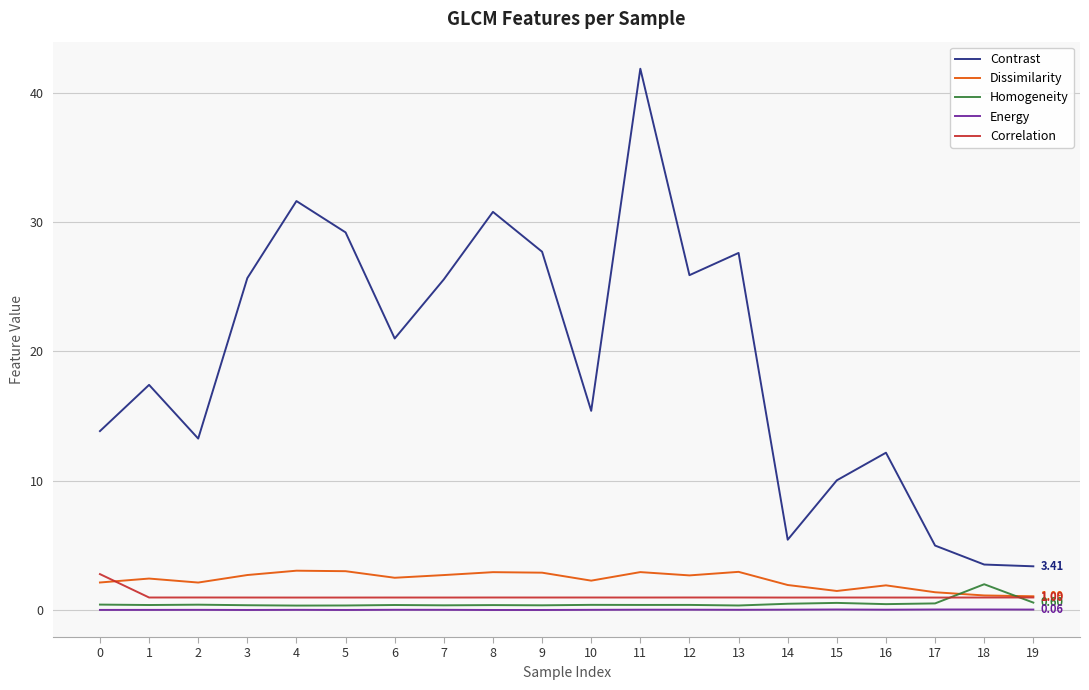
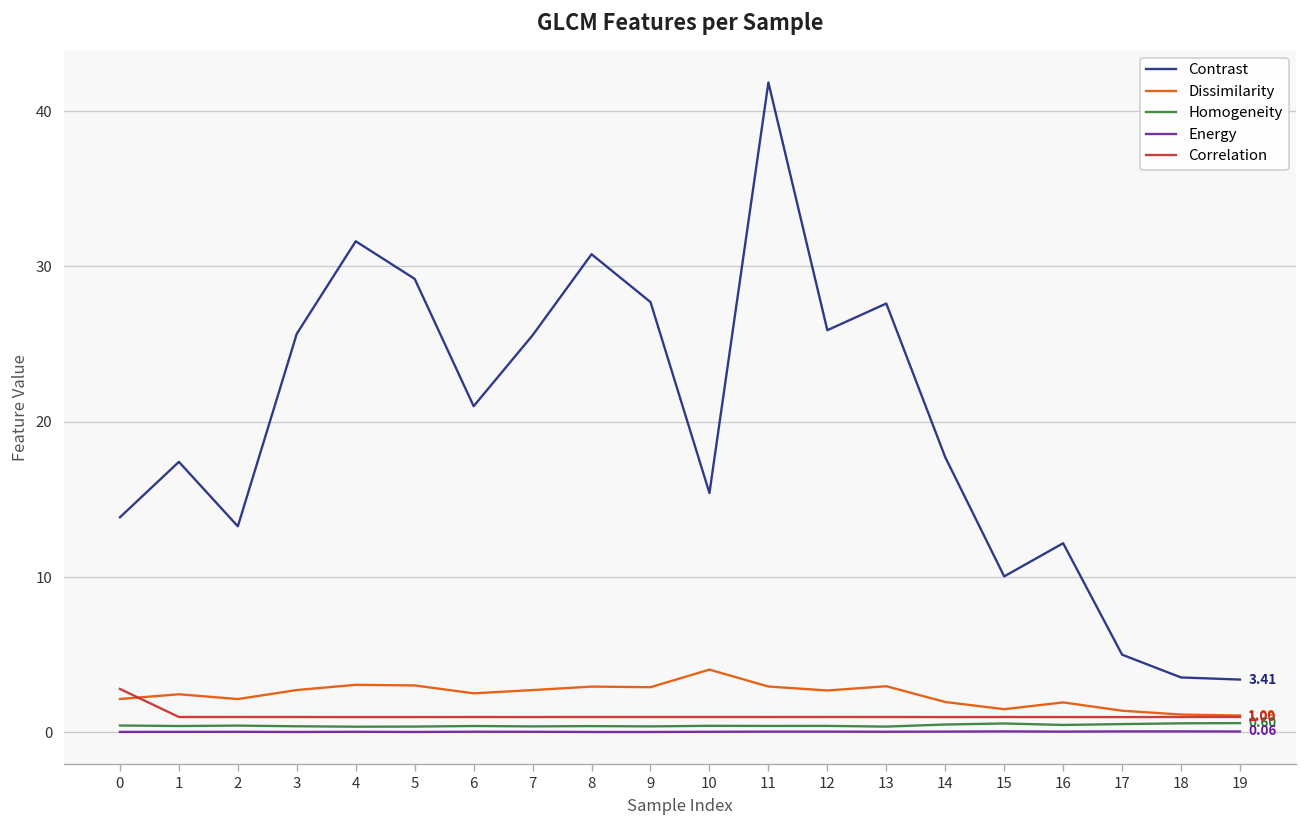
Dissimilarity, 10: 2.3 -> 4.0
Contrast, 14: 5.5 -> 17.7
Homogeneity, 18: 2.0 -> 0.6
